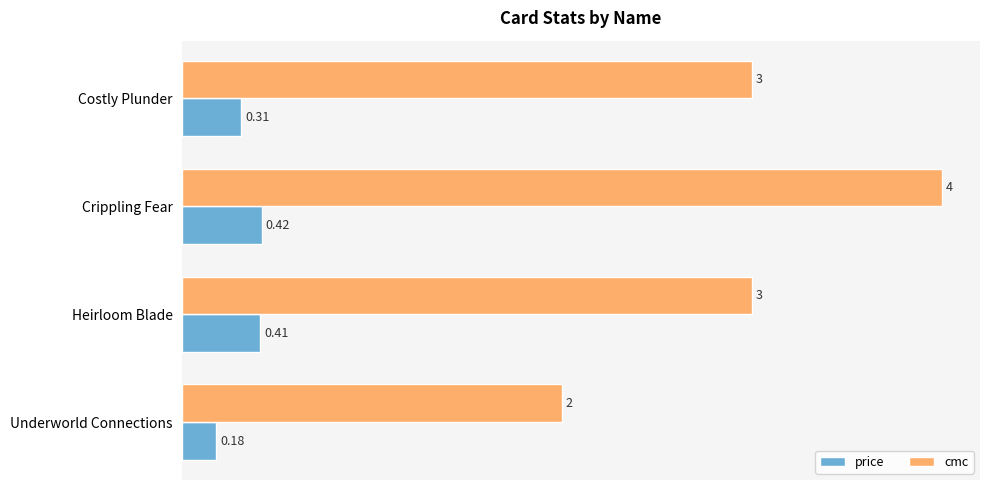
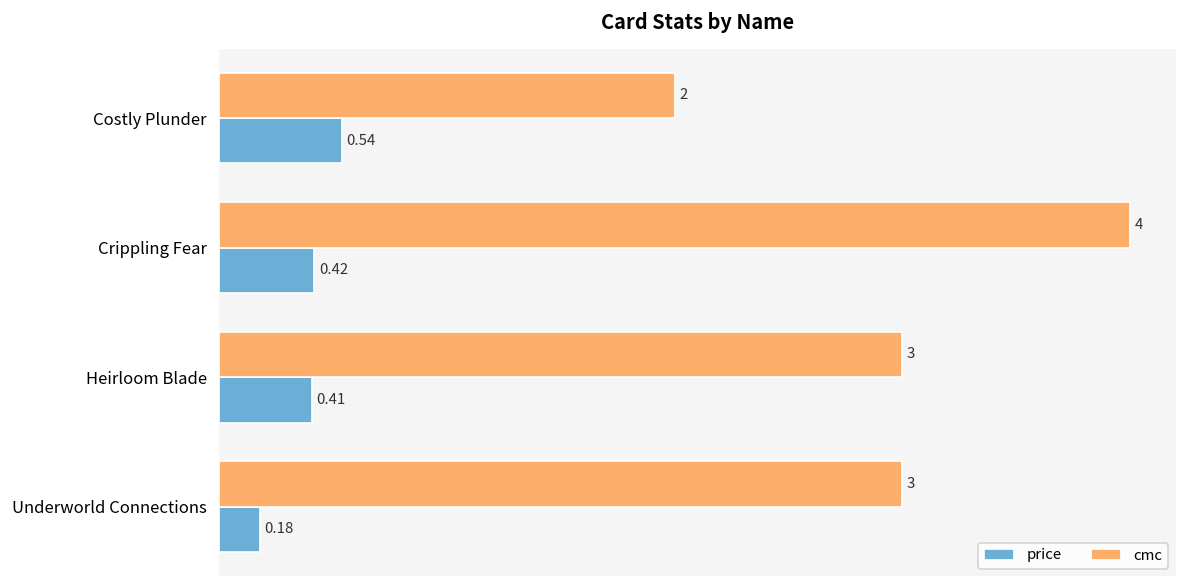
cmc, Costly Plunder: 3 -> 2
price, Costly Plunder: 0.31 -> 0.54
cmc, Underworld Connections: 2 -> 3
